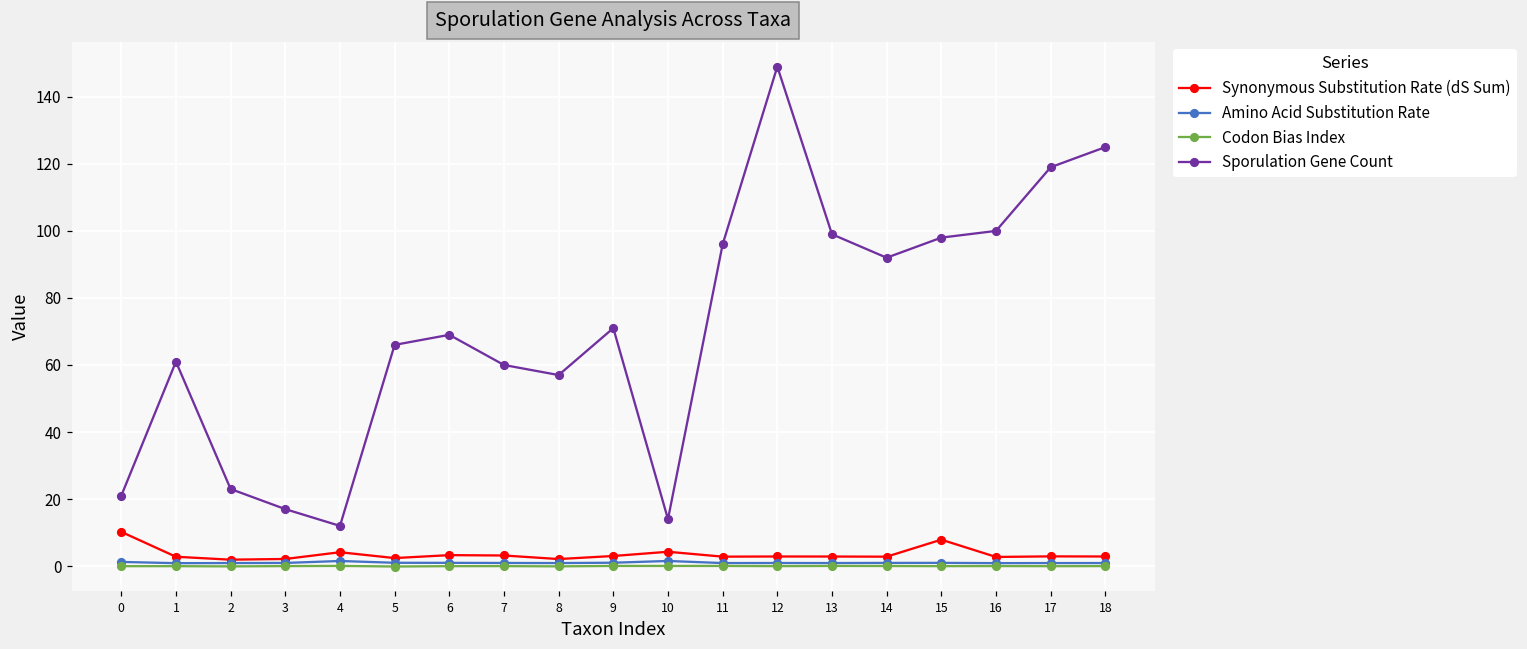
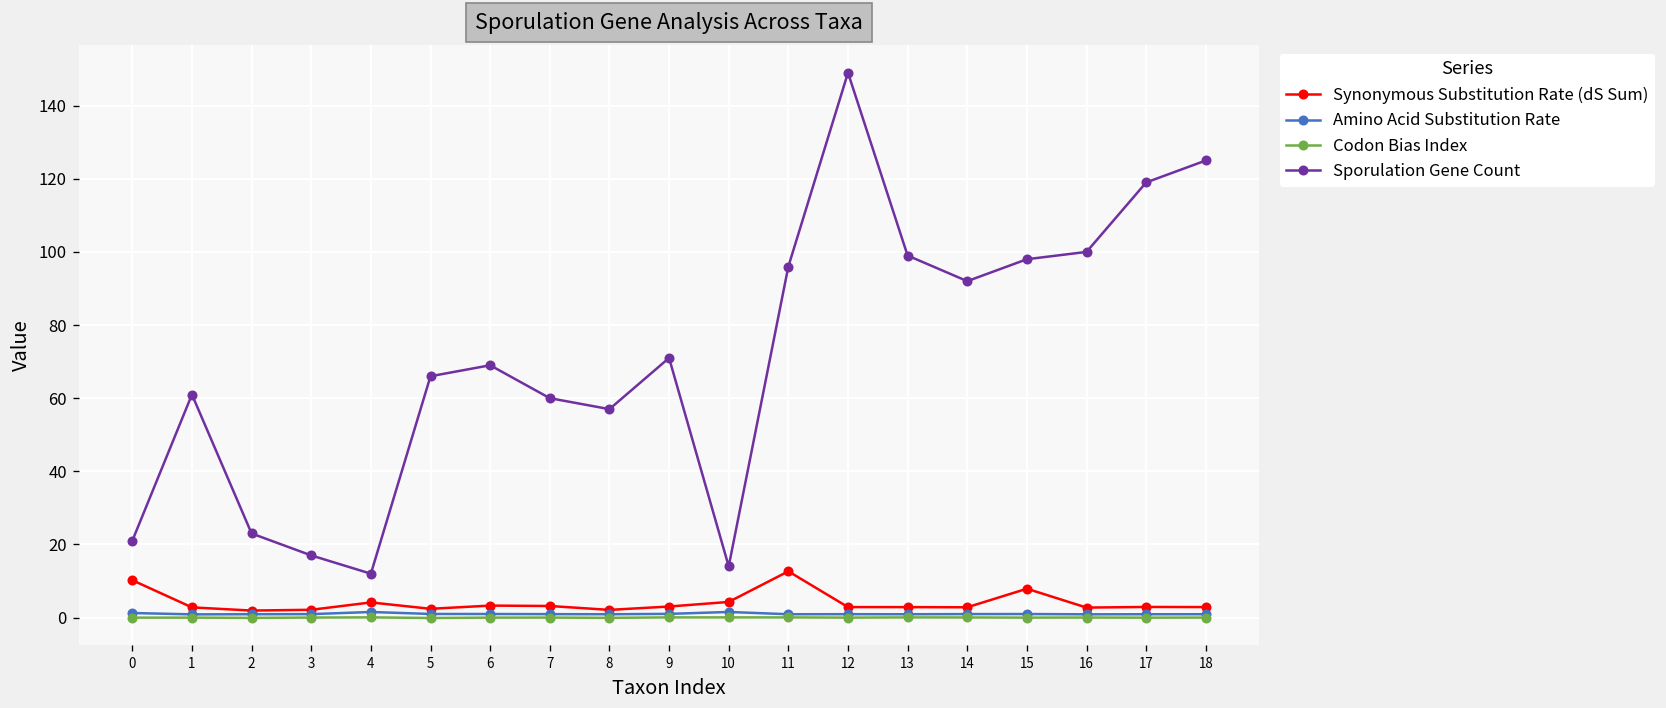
Synonymous Substitution Rate (dS Sum), 11: 3 -> 13
